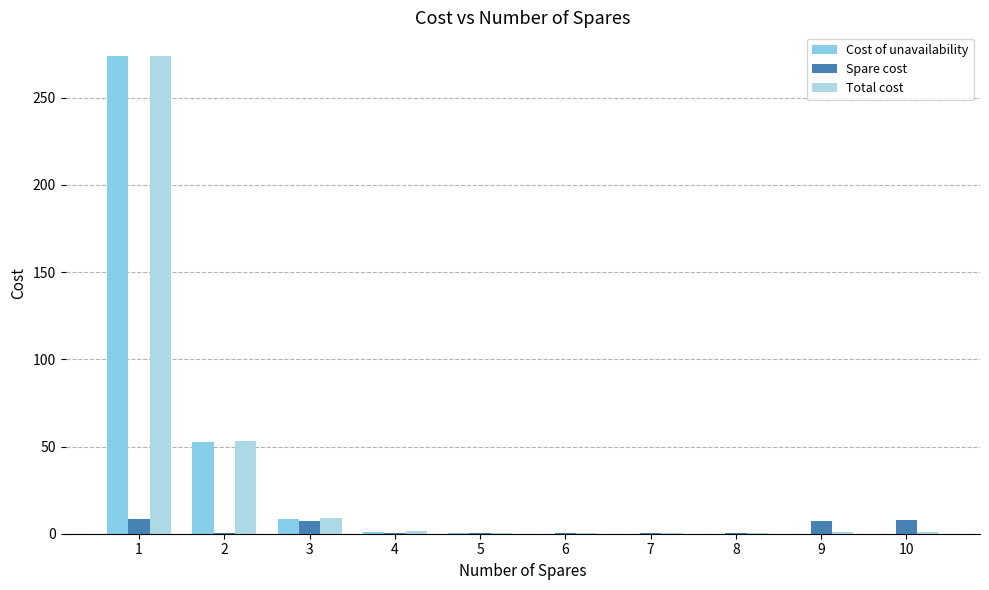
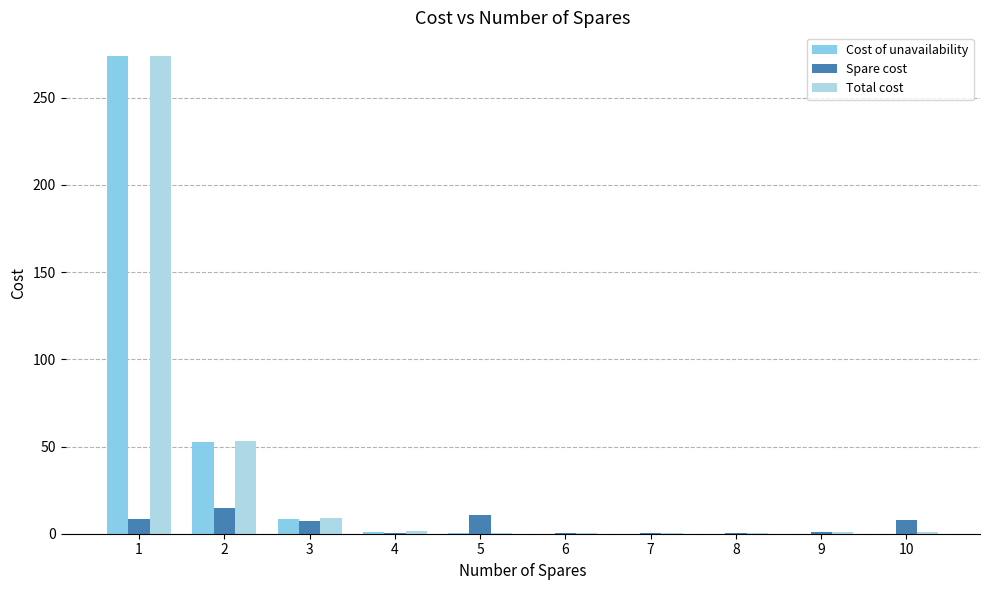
Spare cost, 2: 0 -> 15
Spare cost, 5: 0 -> 11
Spare cost, 9: 7 -> 1
